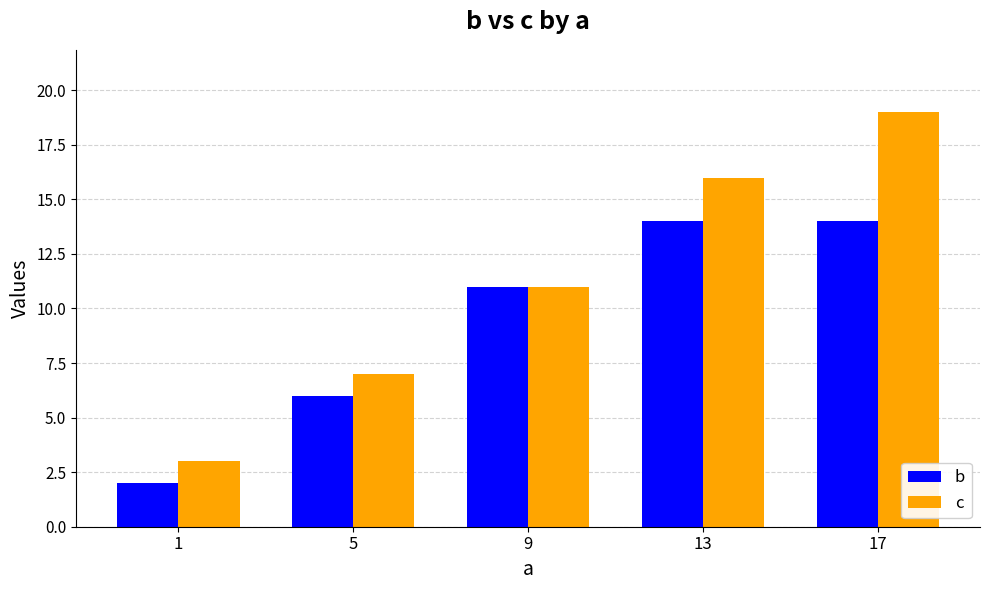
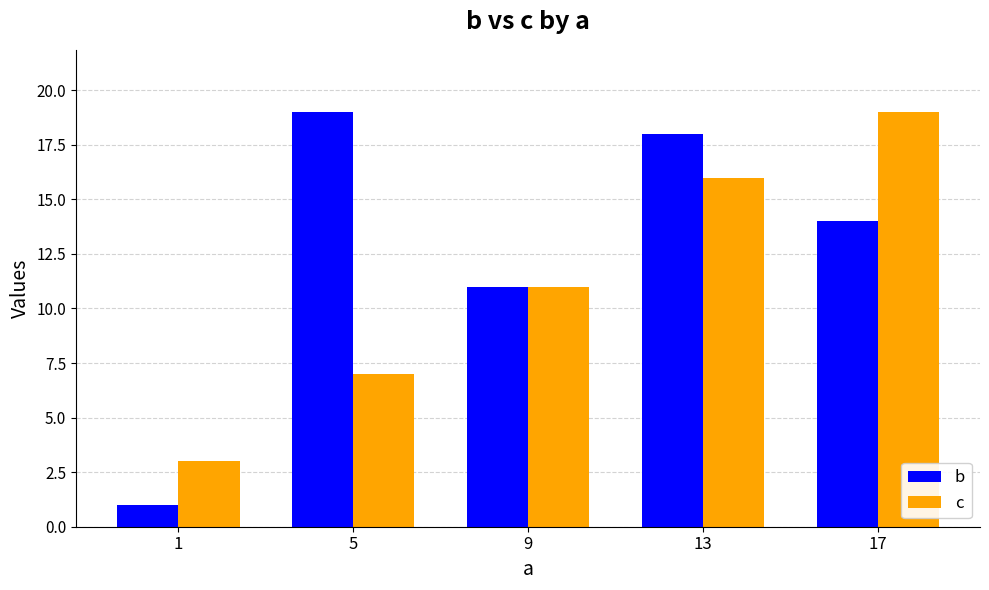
b, 1: 2 -> 1
b, 5: 6 -> 19
b, 13: 14 -> 18
